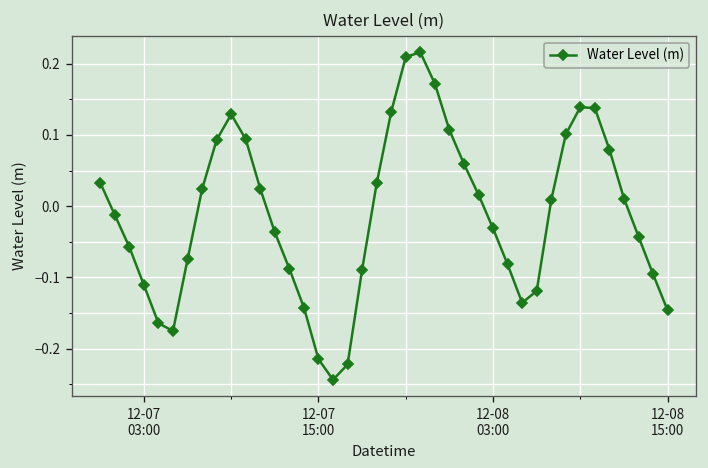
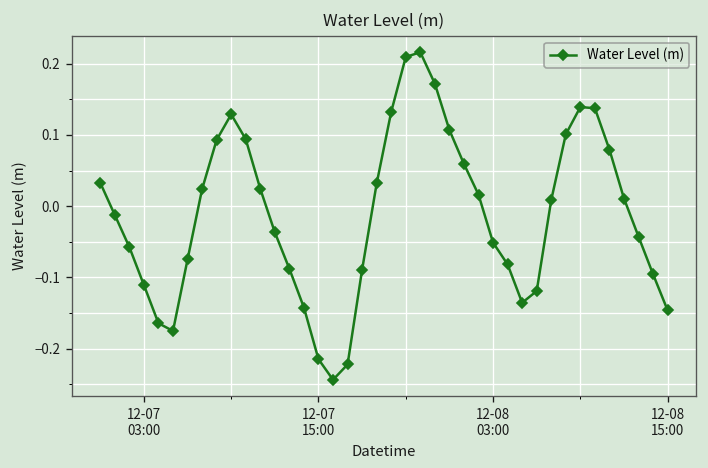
12-08 03:00: -0.03 -> -0.05
